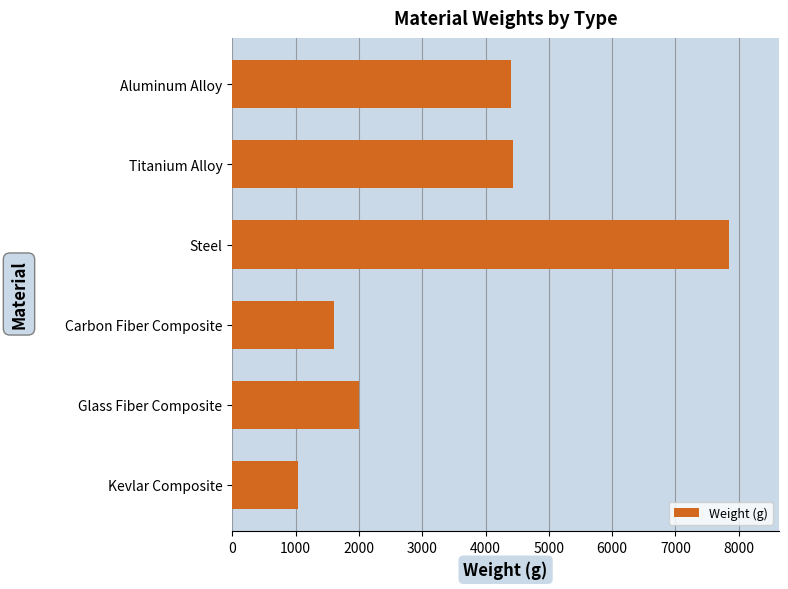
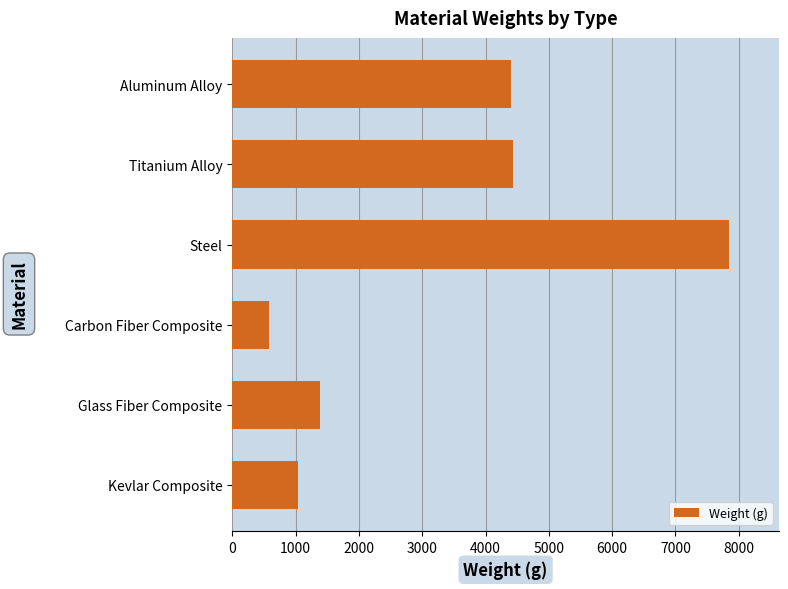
Carbon Fiber Composite: 1600 -> 600
Glass Fiber Composite: 2000 -> 1400
